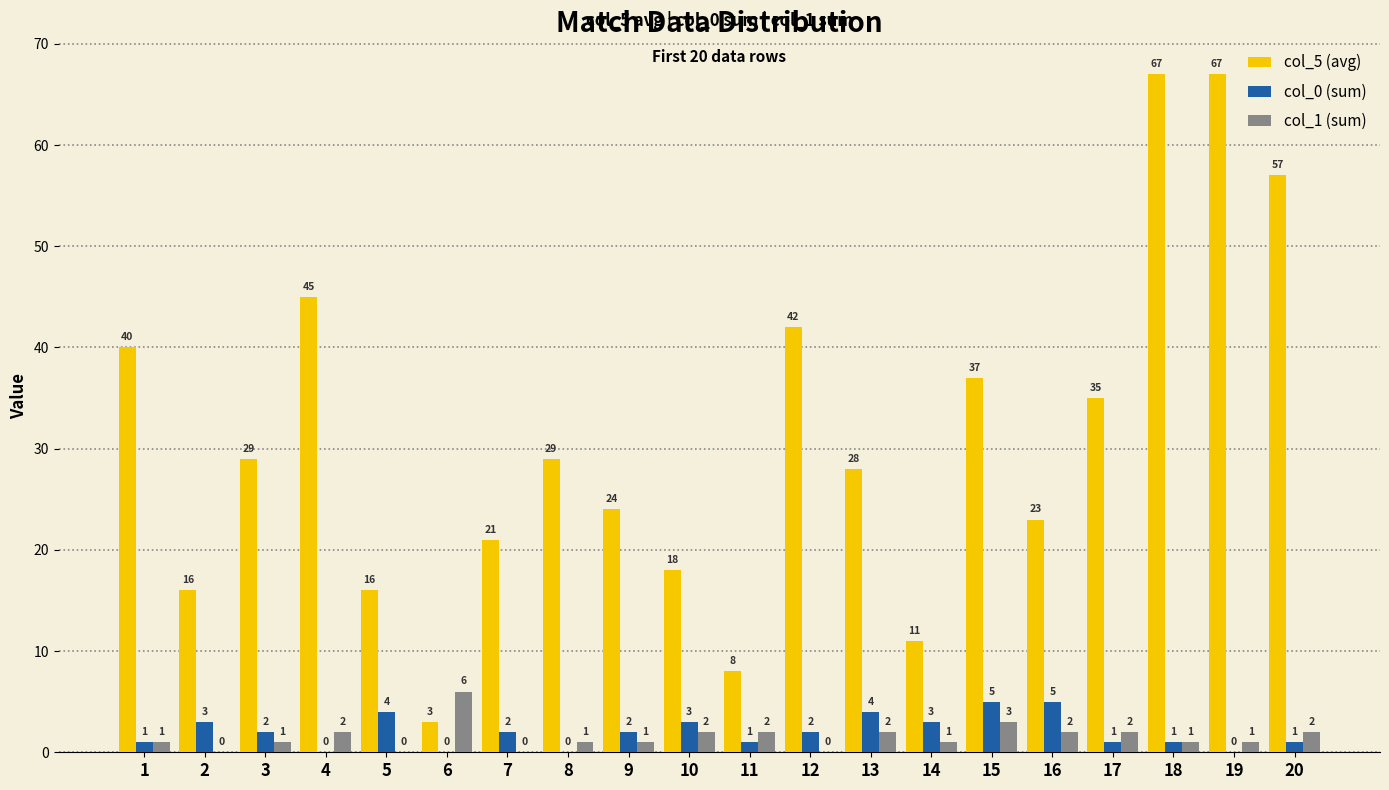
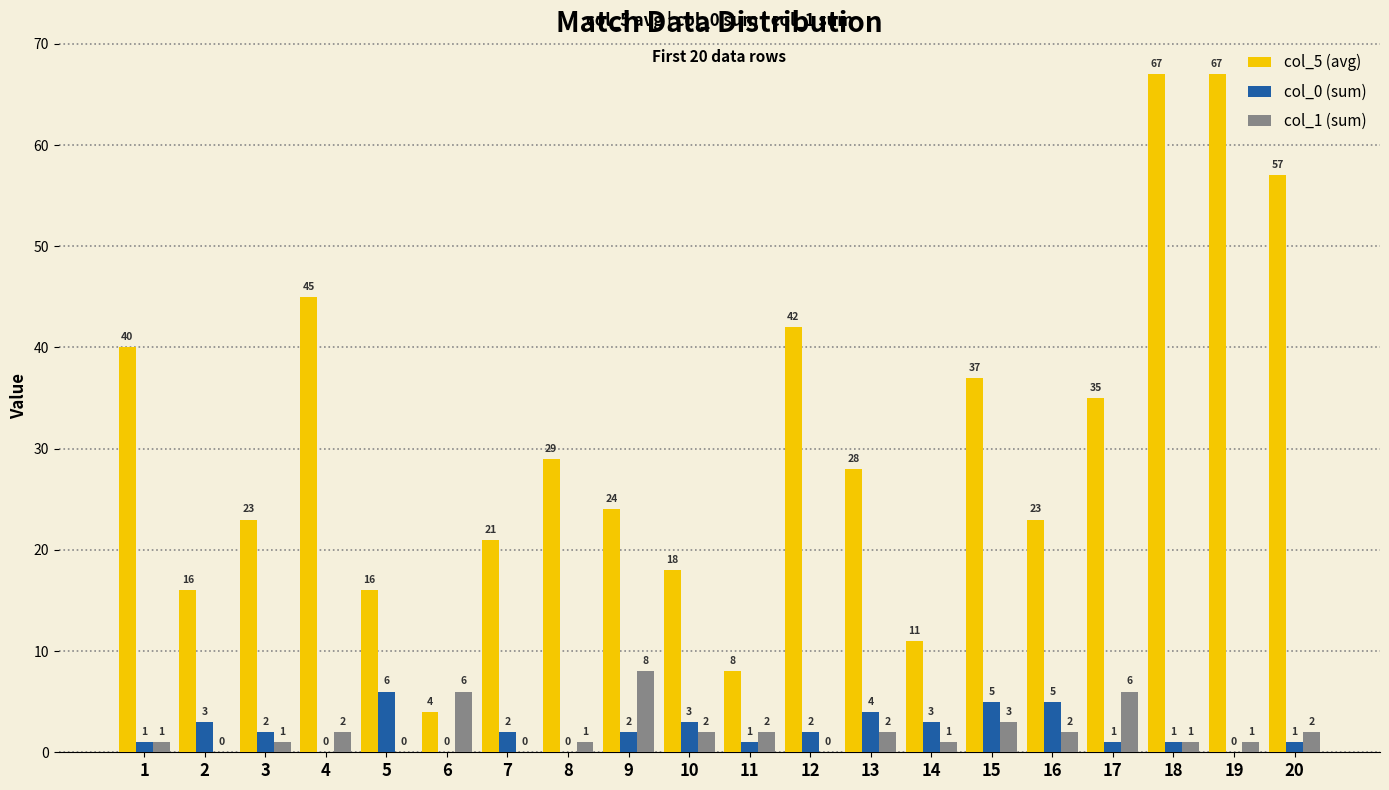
col_5 (avg), 3: 29 -> 23
col_0 (sum), 5: 4 -> 6
col_5 (avg), 6: 3 -> 4
col_1 (sum), 9: 1 -> 8
col_1 (sum), 17: 2 -> 6
